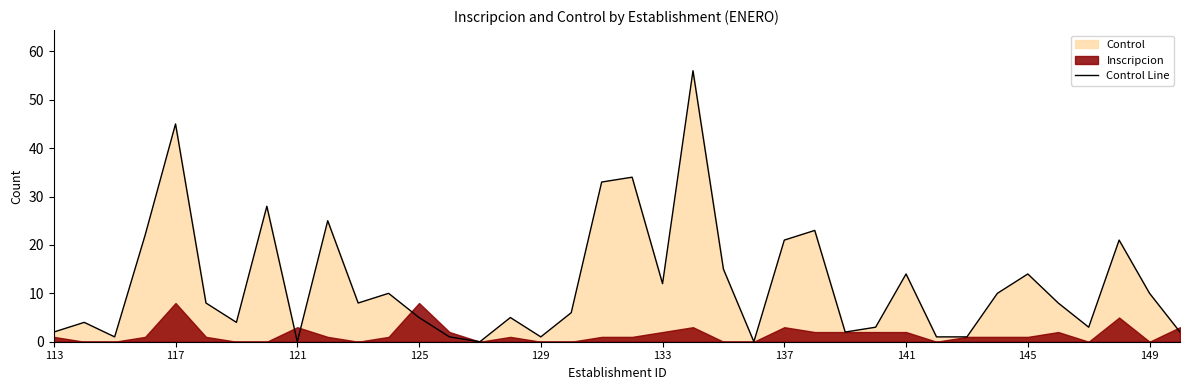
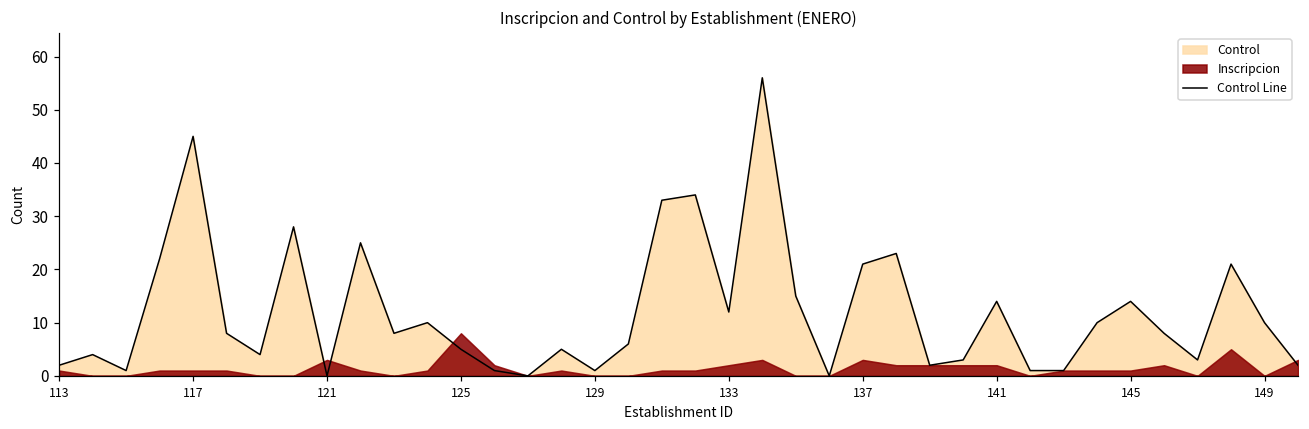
Inscripcion, 117: 8 -> 1
